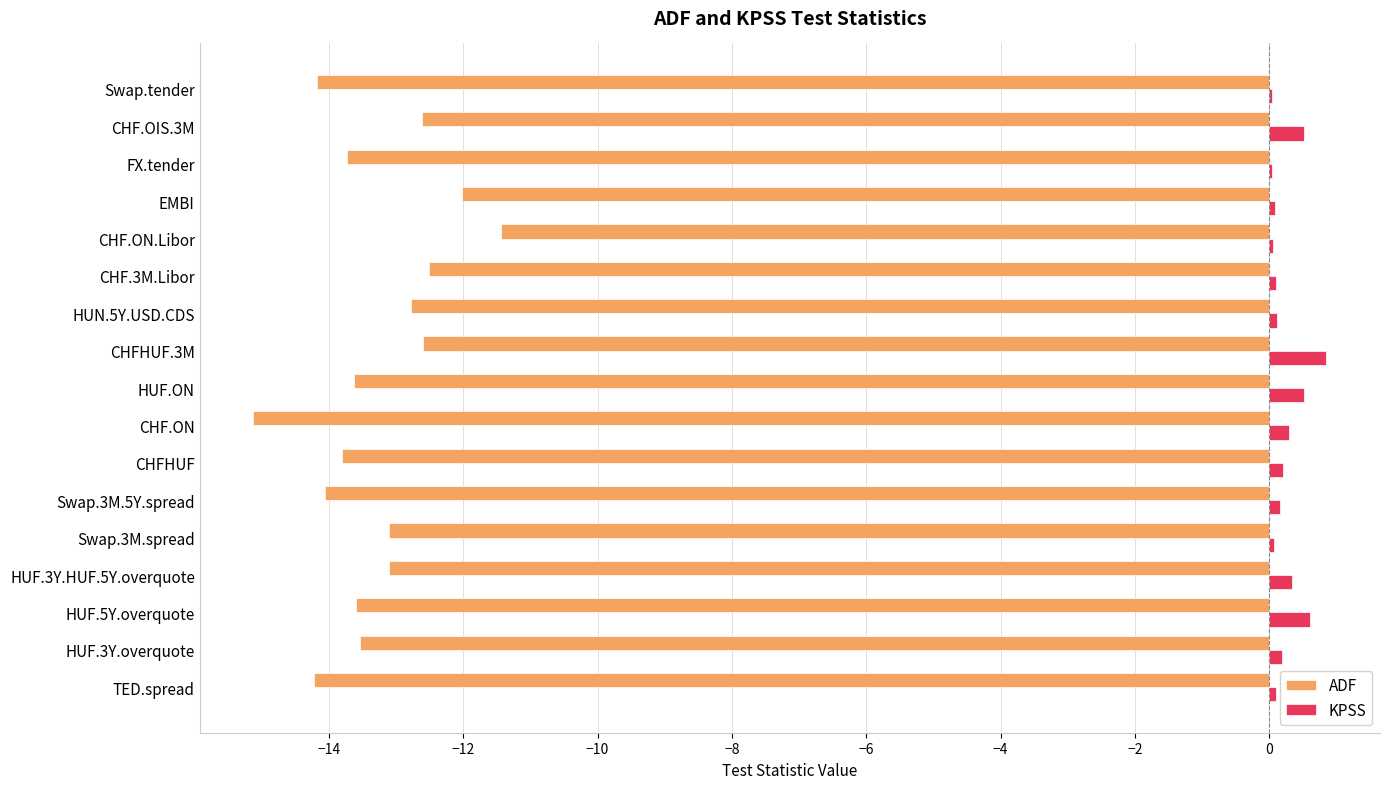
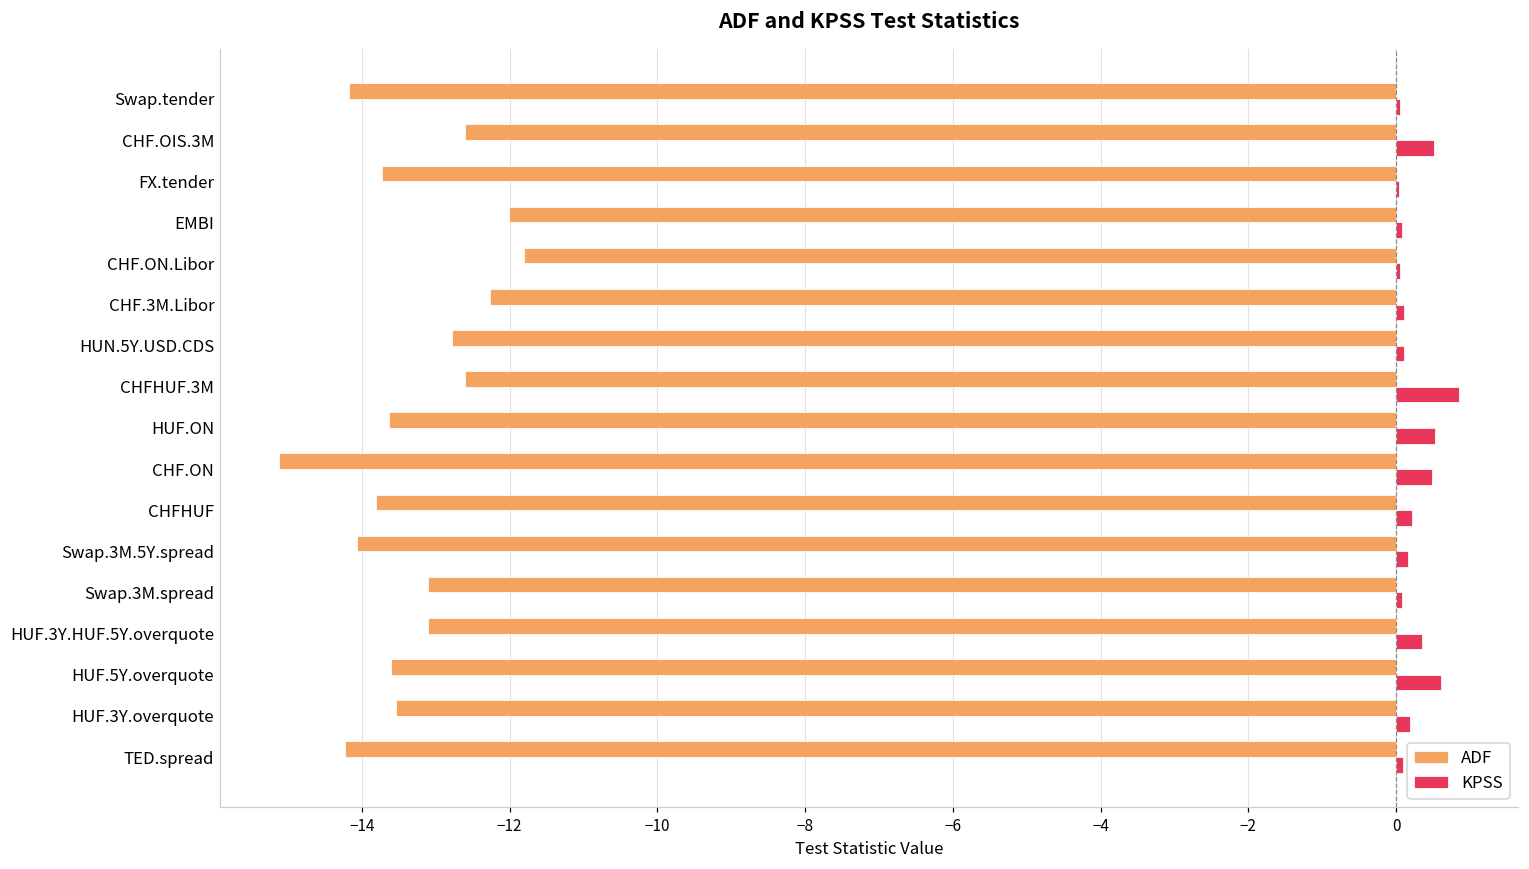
ADF, CHF.ON.Libor: -11.4 -> -11.8
ADF, CHF.3M.Libor: -12.5 -> -12.3
KPSS, CHF.ON: 0.3 -> 0.5
